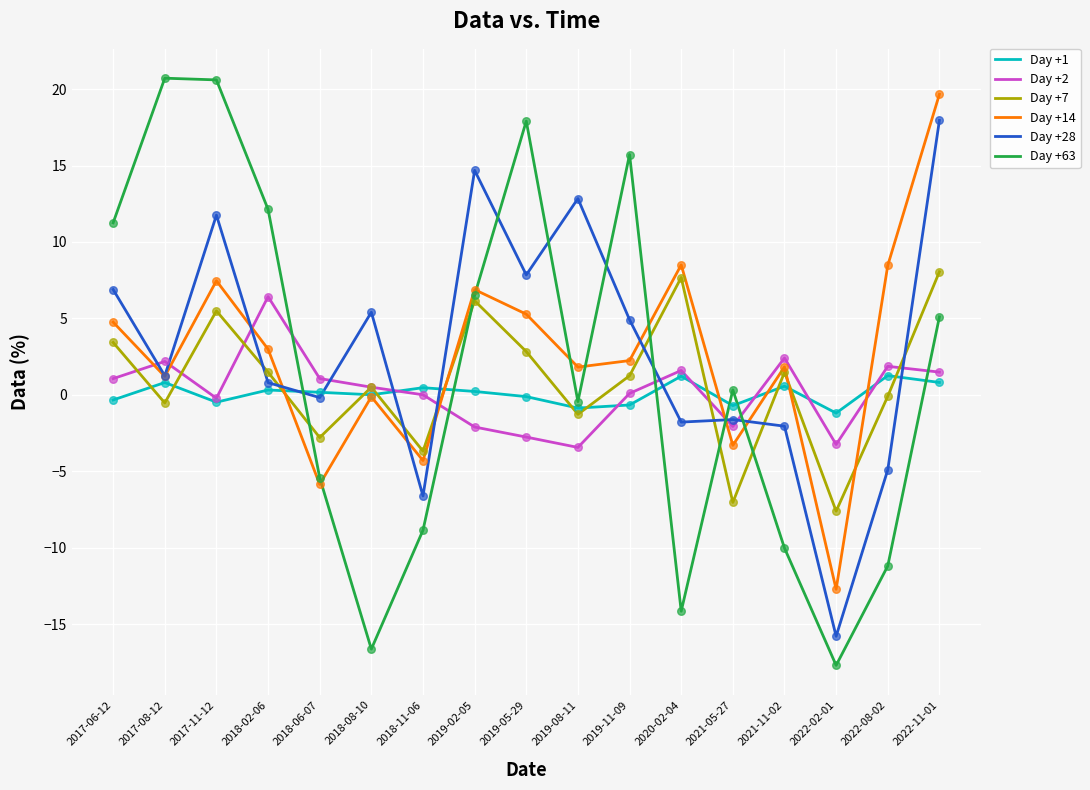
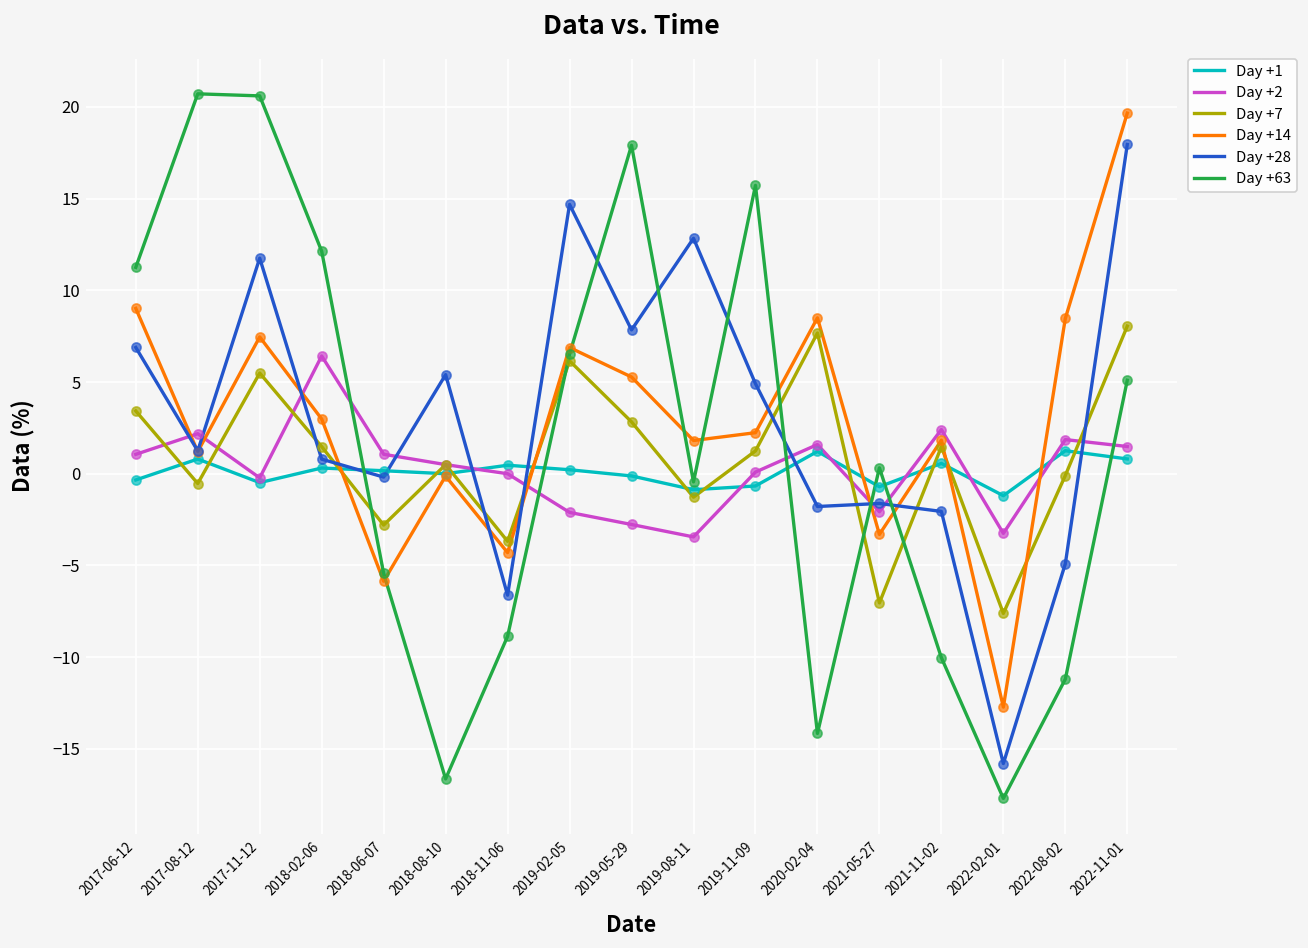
Day +14, 2017-06-12: 4.8 -> 9.0
